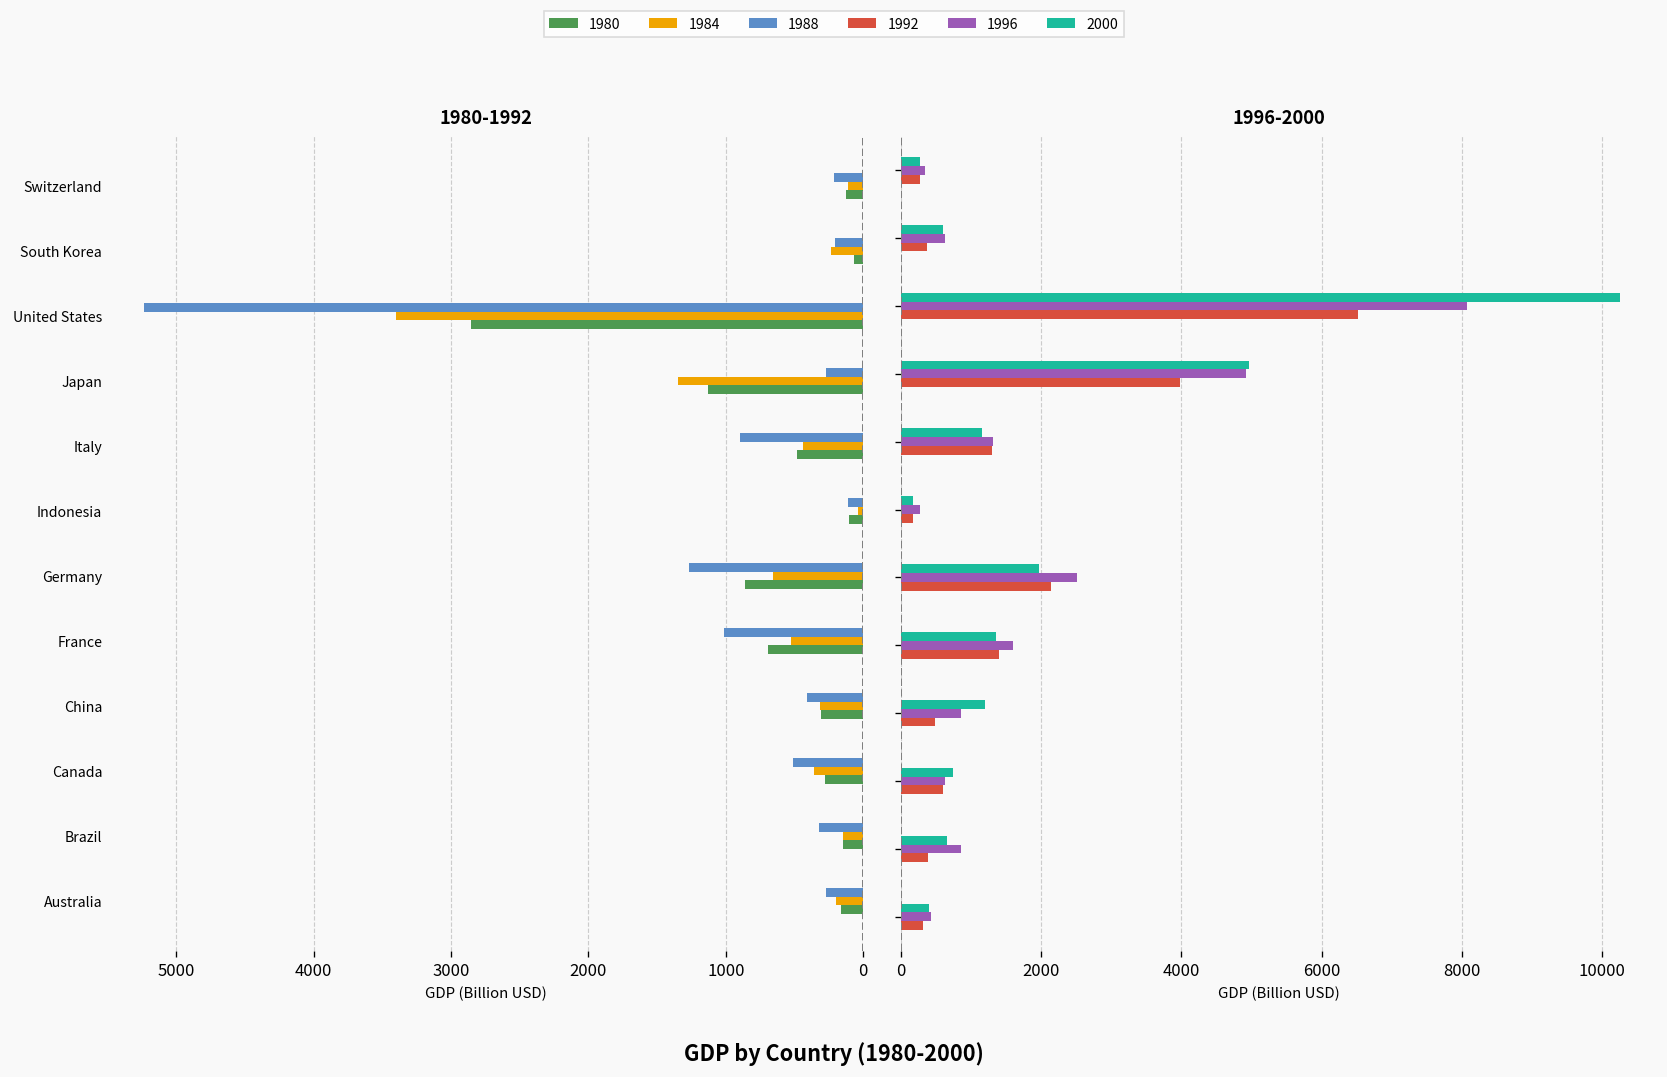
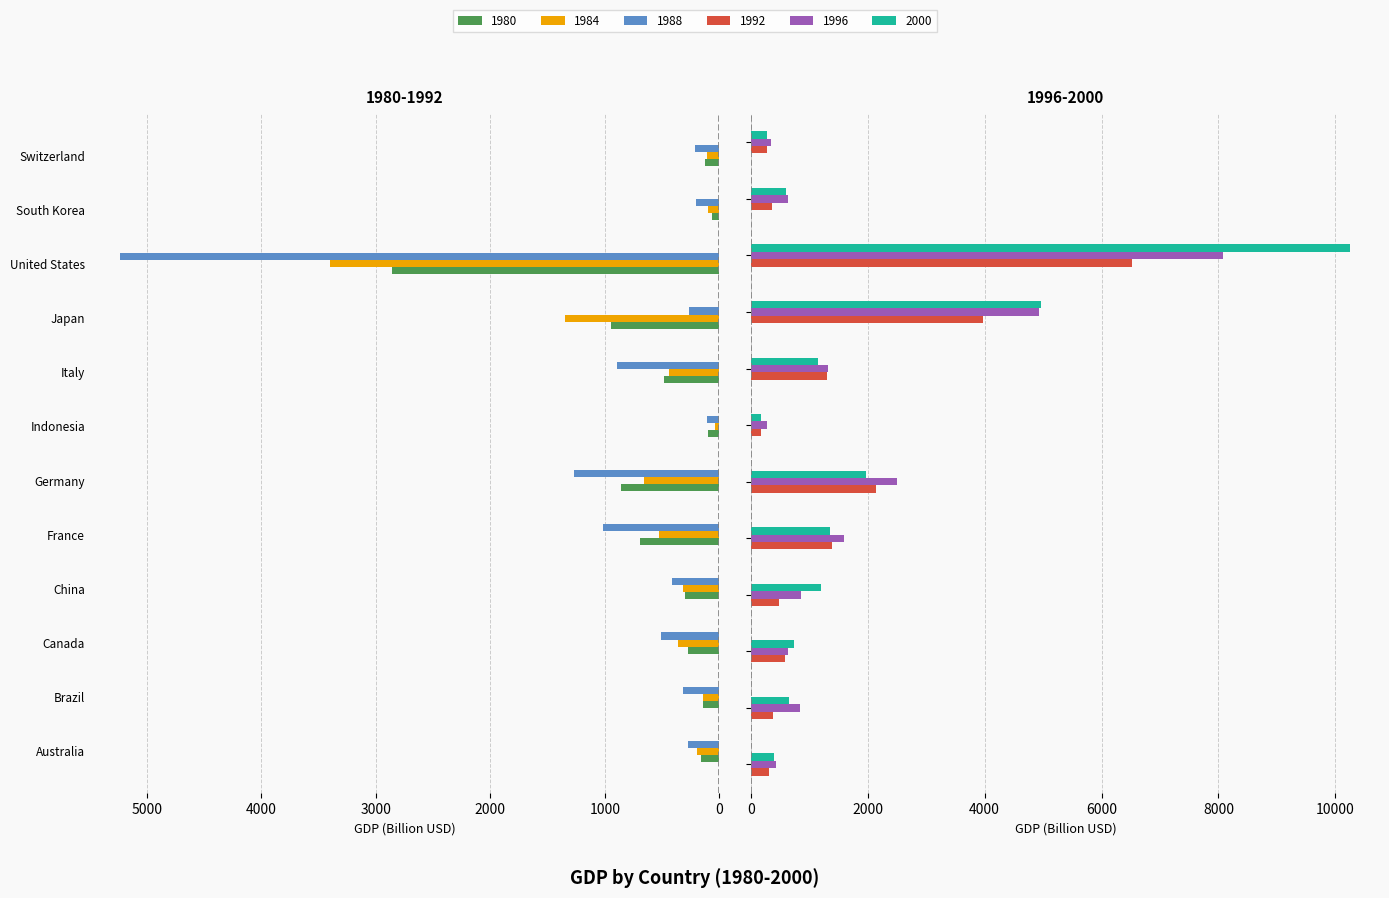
1980-1992, 1984, South Korea: 230 -> 100
1980-1992, 1980, Japan: 1130 -> 950
